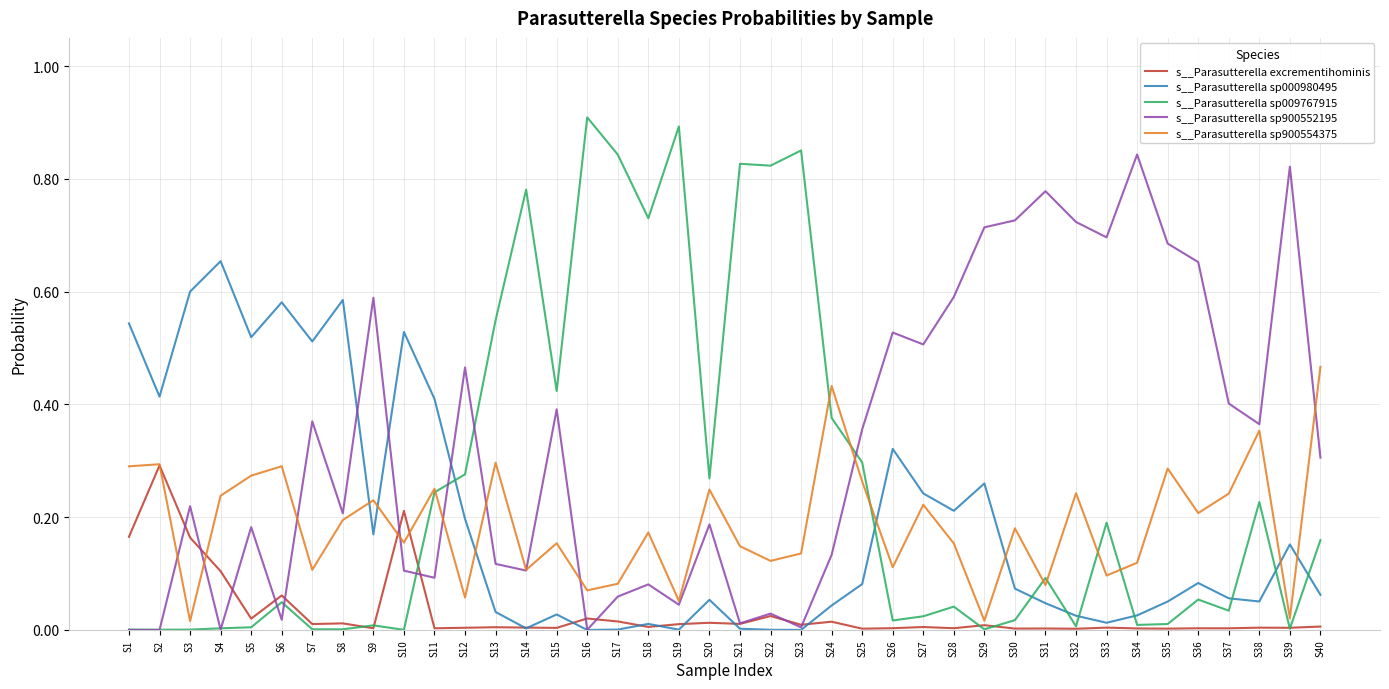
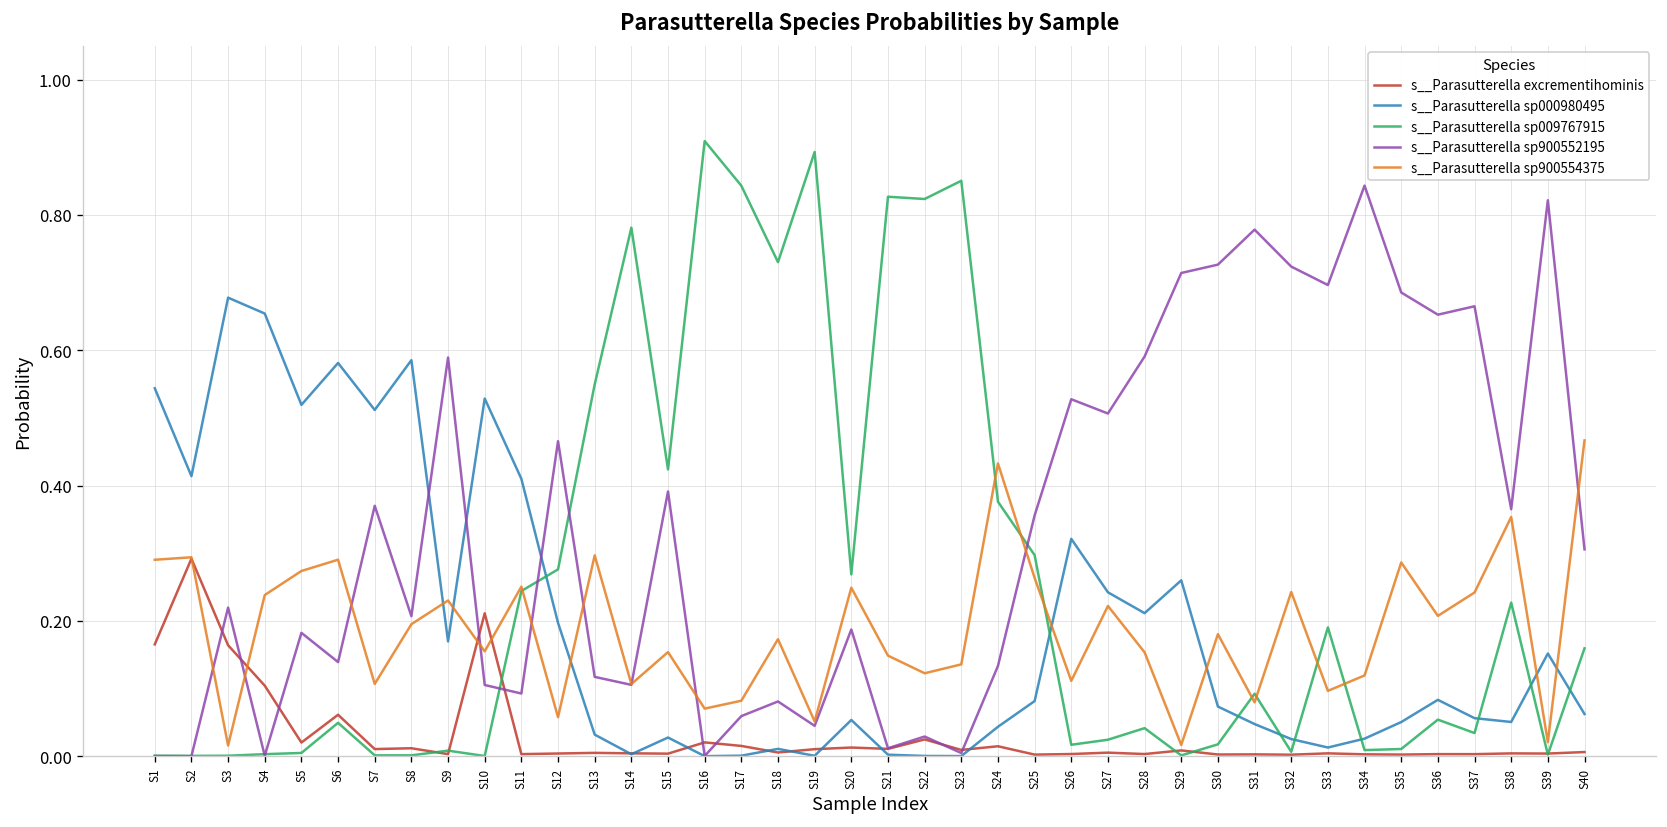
s__Parasutterella sp000980495, S3: 0.60 -> 0.68
s__Parasutterella sp900552195, S6: 0.02 -> 0.14
s__Parasutterella sp900552195, S37: 0.40 -> 0.66
